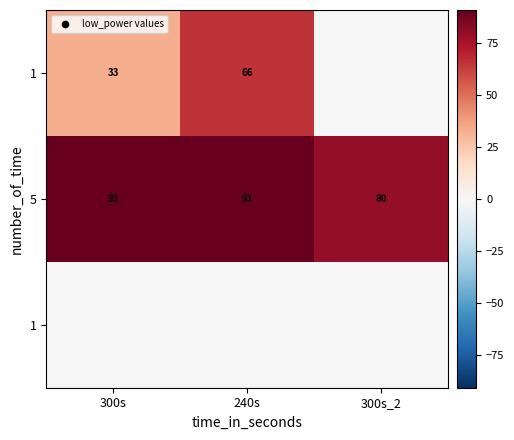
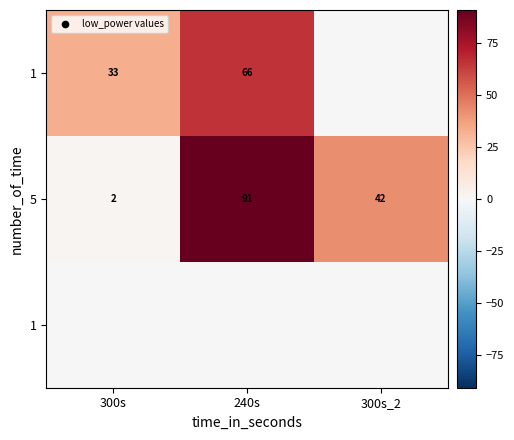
5, 300s: 91 -> 2
5, 300s_2: 80 -> 42
